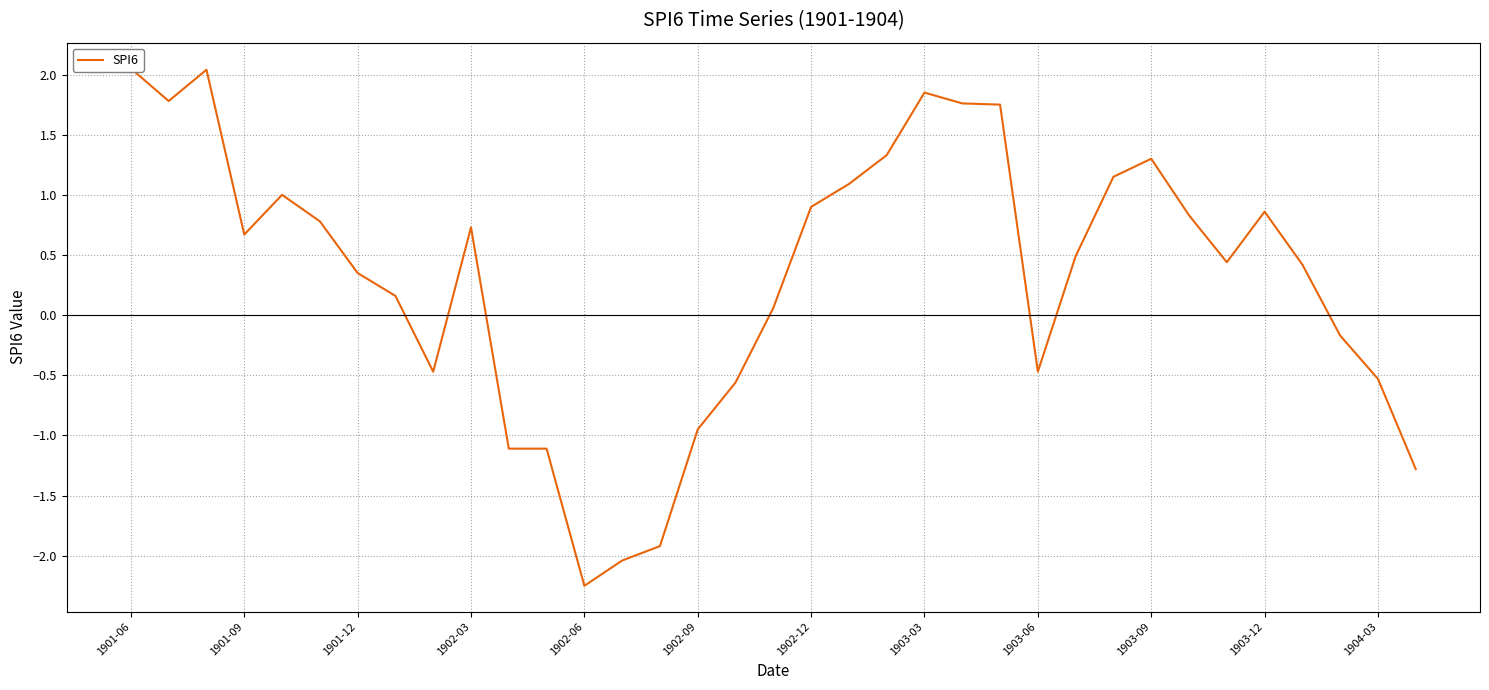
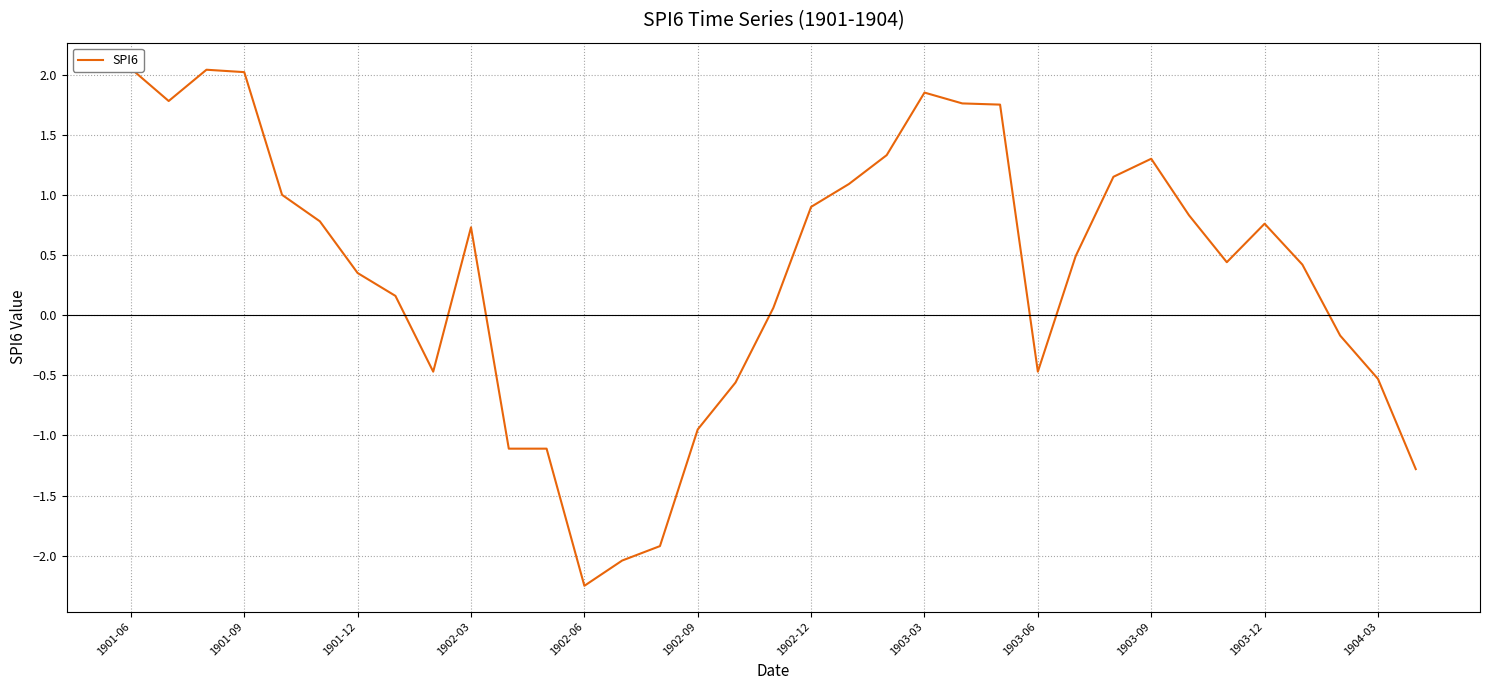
1901-09: 0.67 -> 2.02
1903-12: 0.86 -> 0.76
